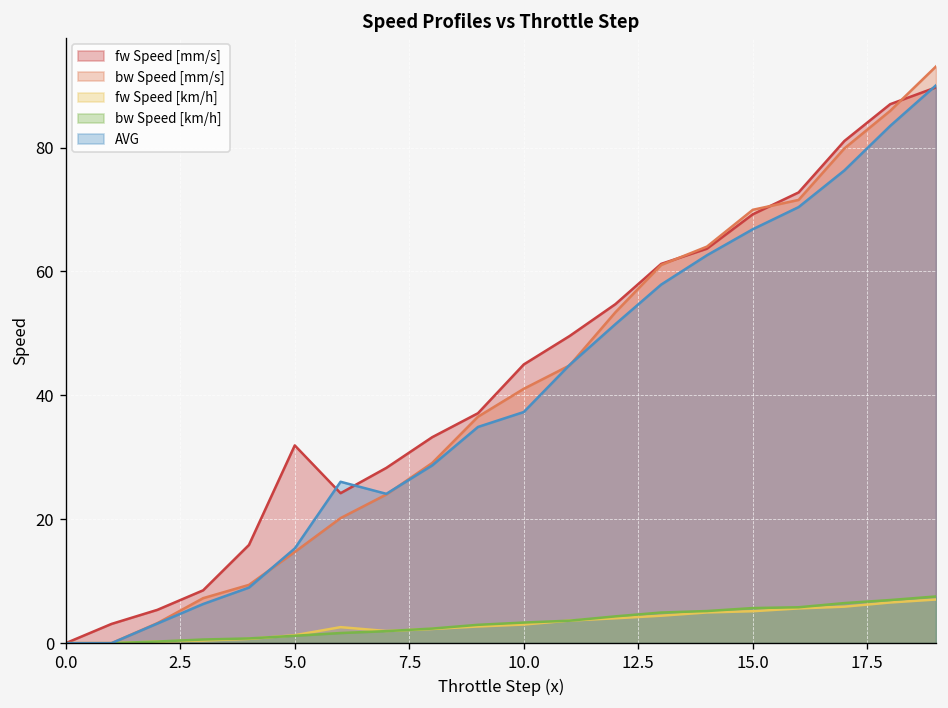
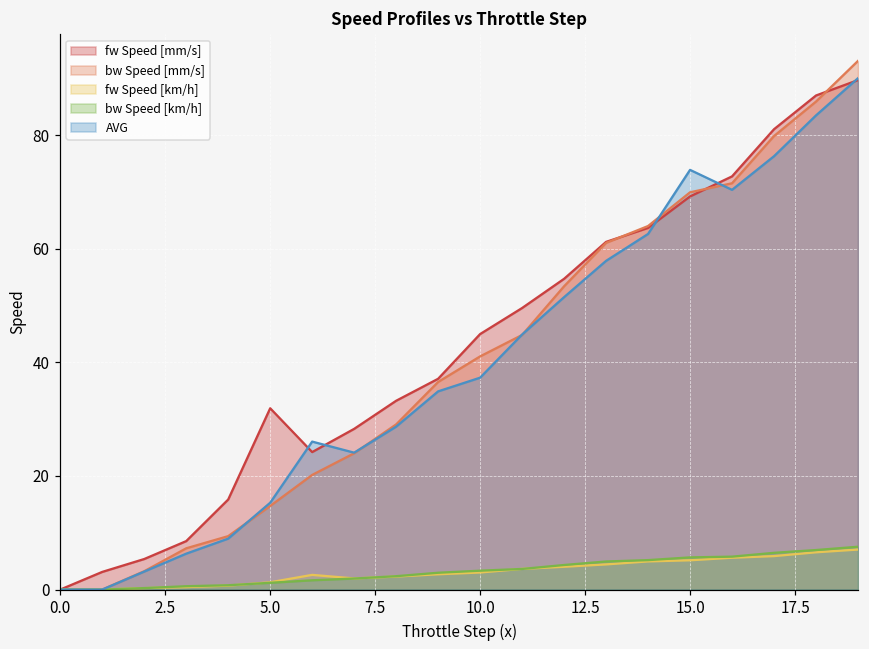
AVG, 15.0: 67 -> 74
